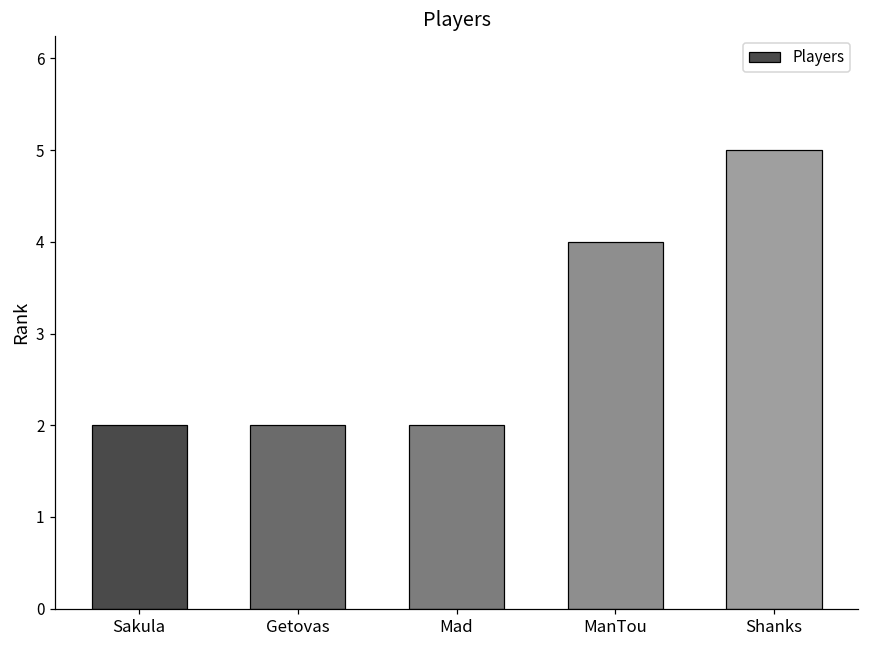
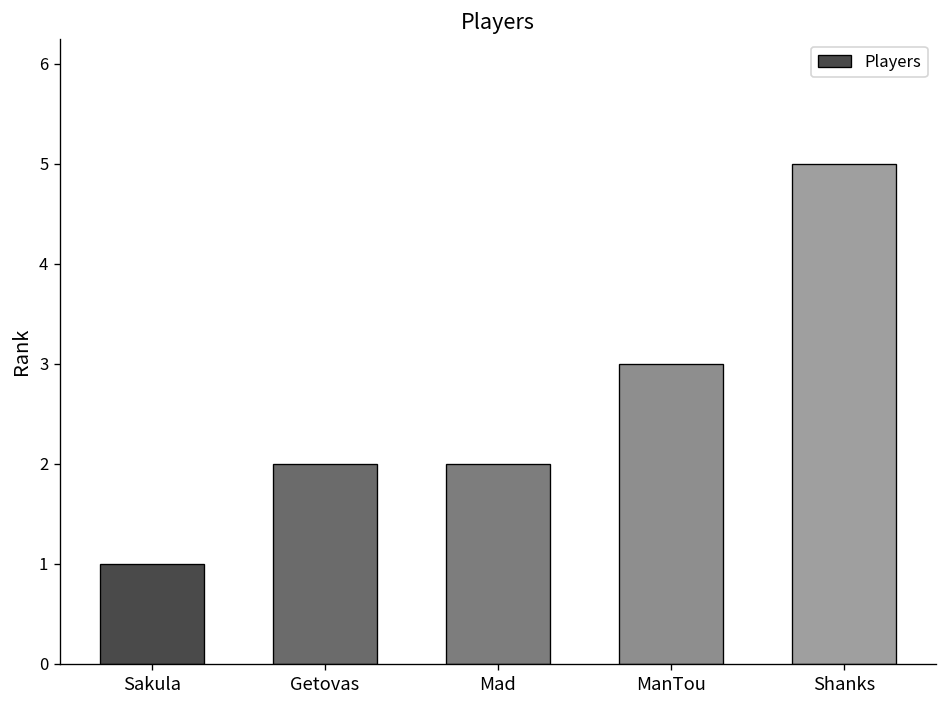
Sakula: 2 -> 1
ManTou: 4 -> 3
